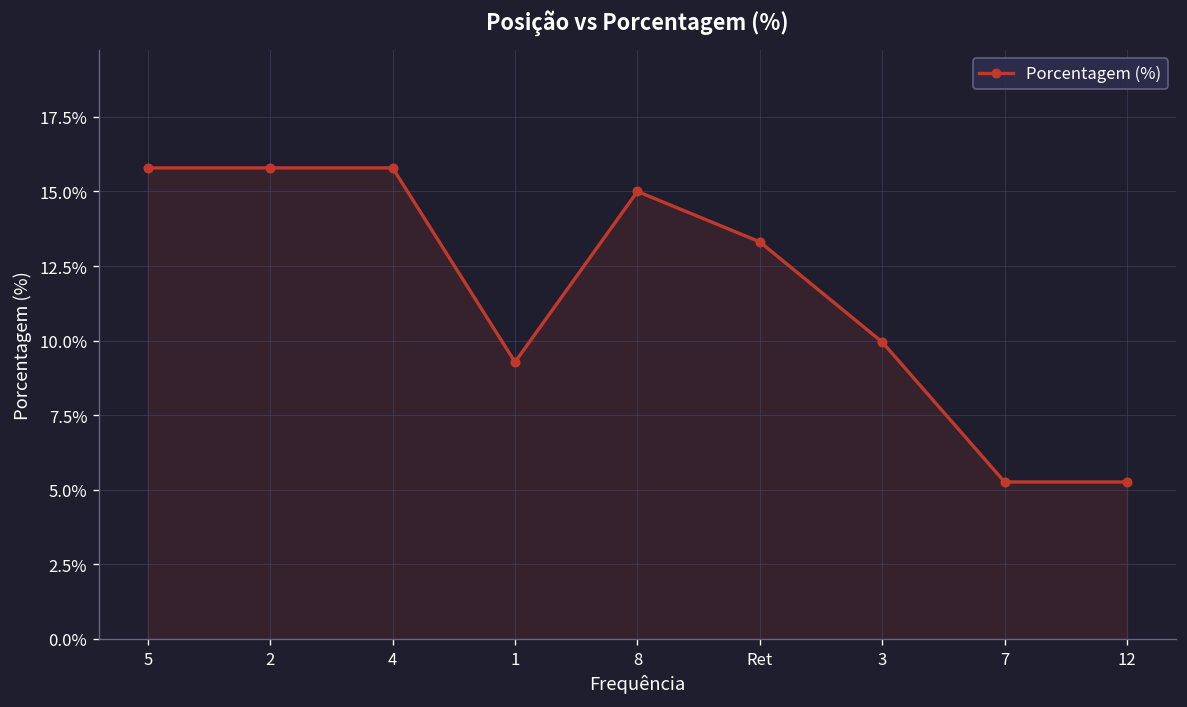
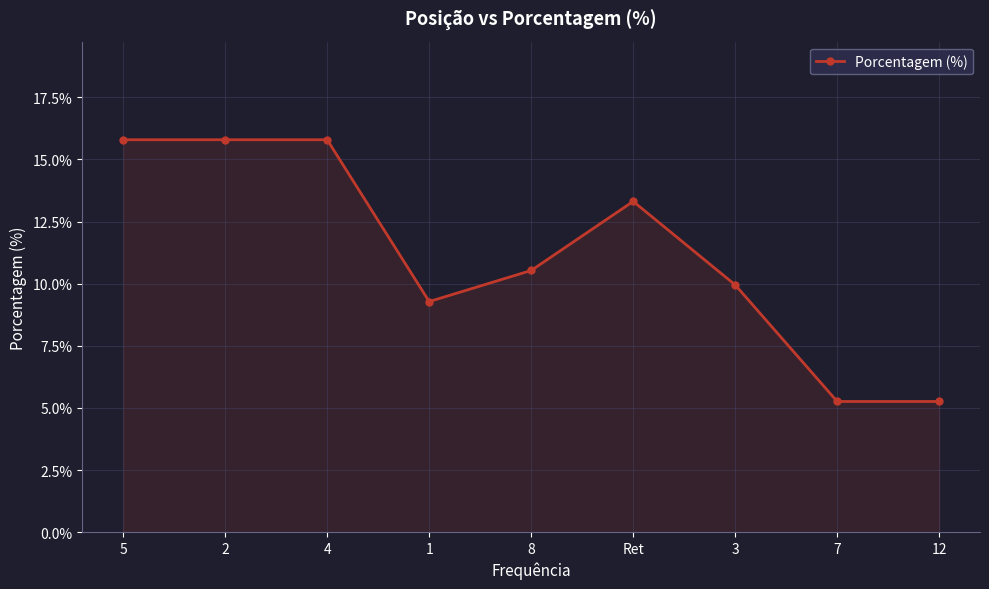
8: 15.0% -> 10.5%
